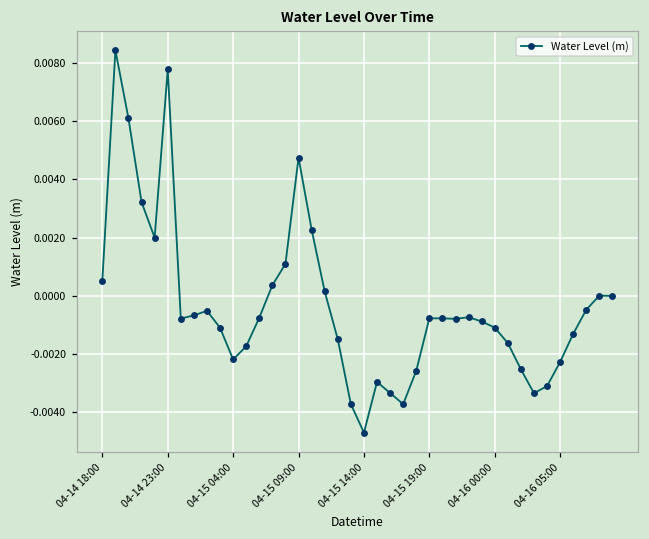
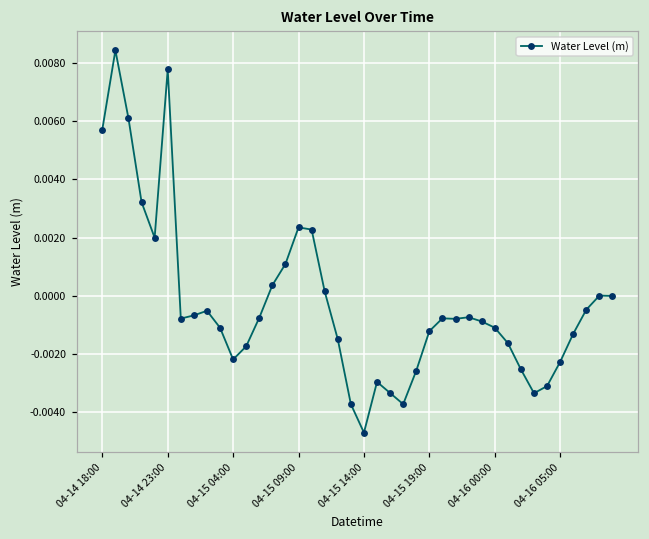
04-14 18:00: 0.0005 -> 0.0057
04-15 09:00: 0.0047 -> 0.0024
04-15 19:00: -0.0008 -> -0.0012
